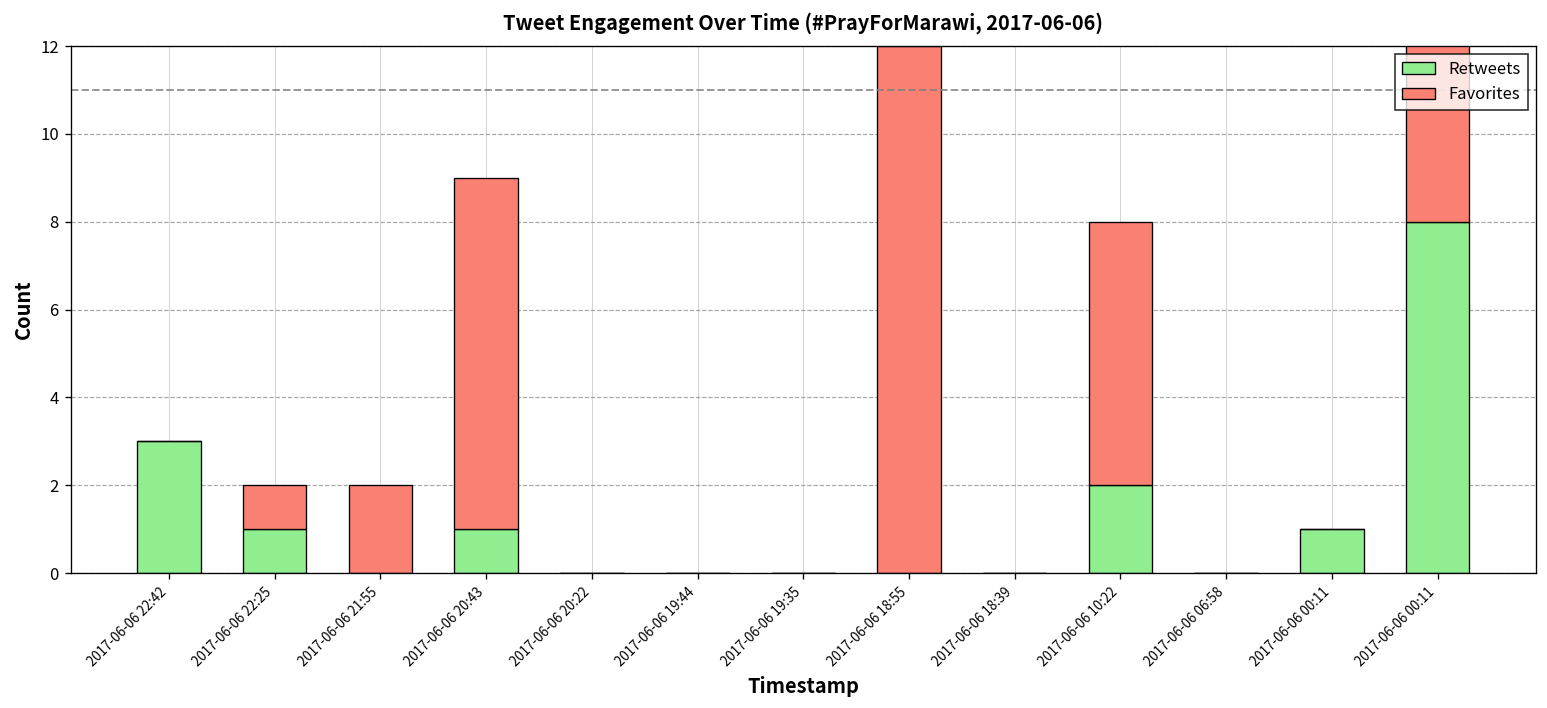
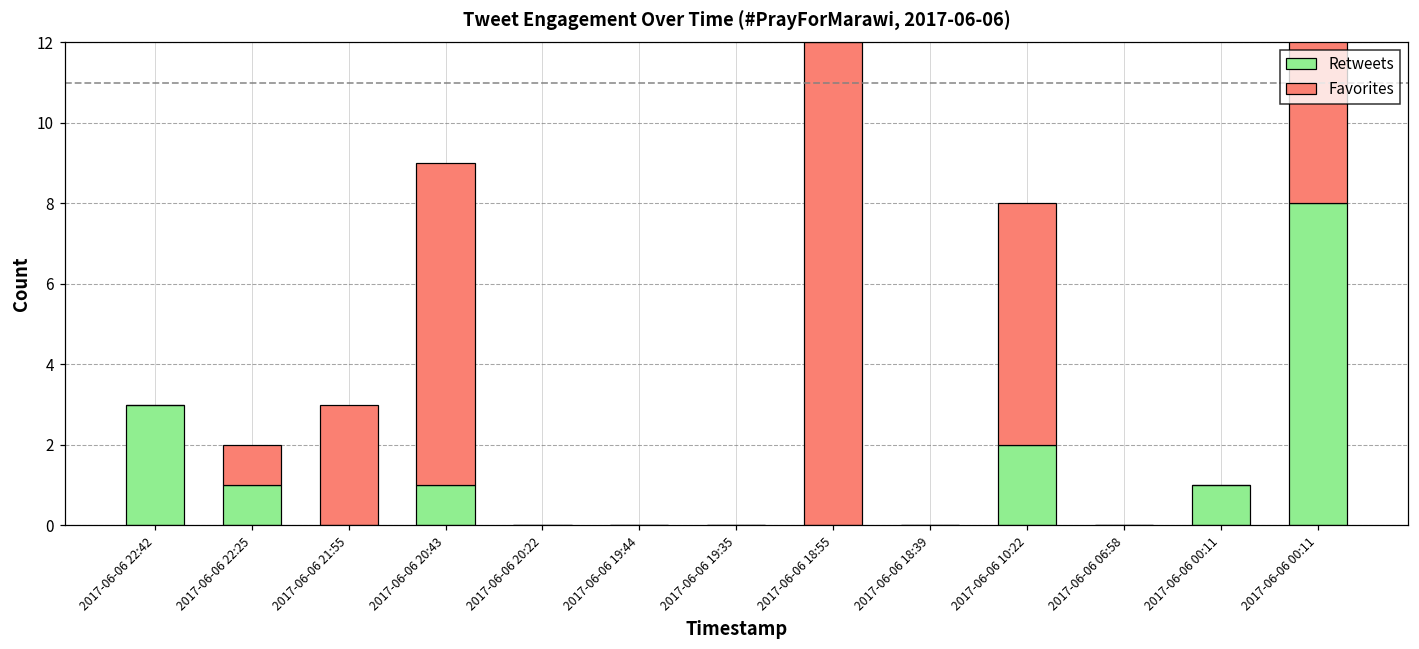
Favorites, 2017-06-06 21:55: 2 -> 3
